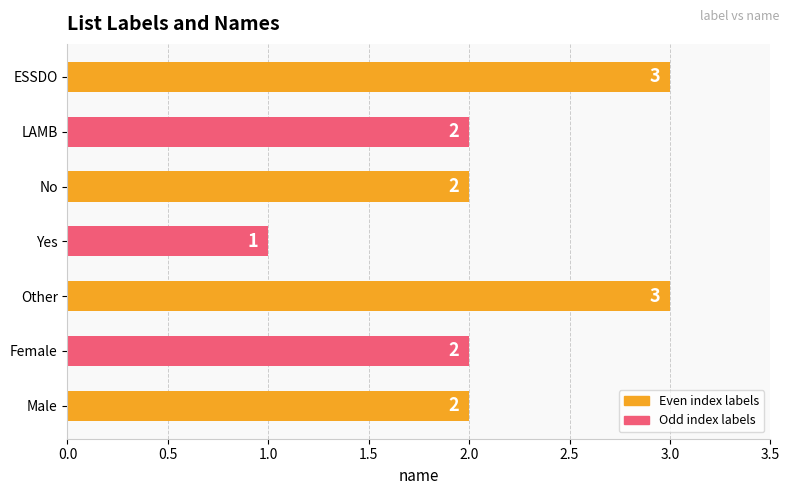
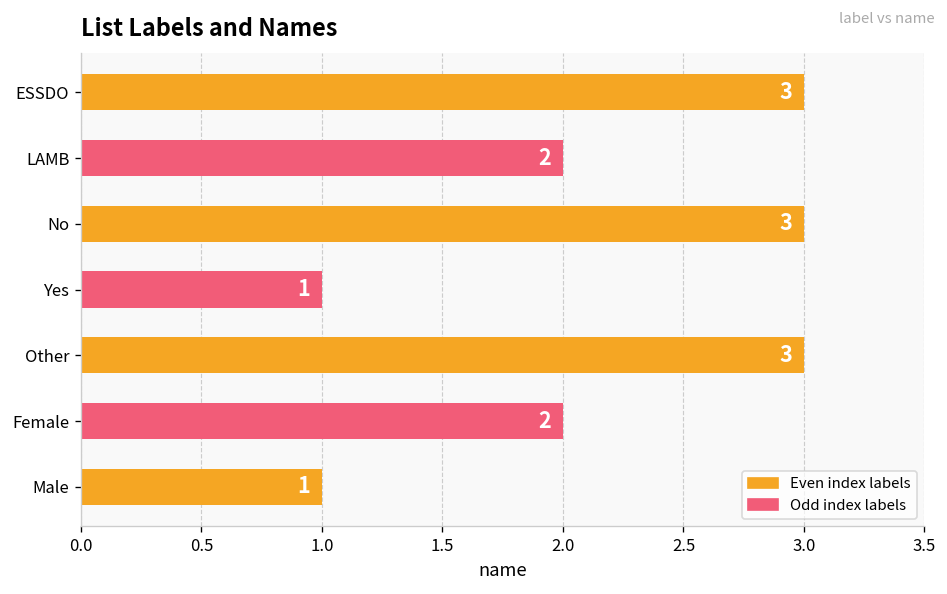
No: 2 -> 3
Male: 2 -> 1
